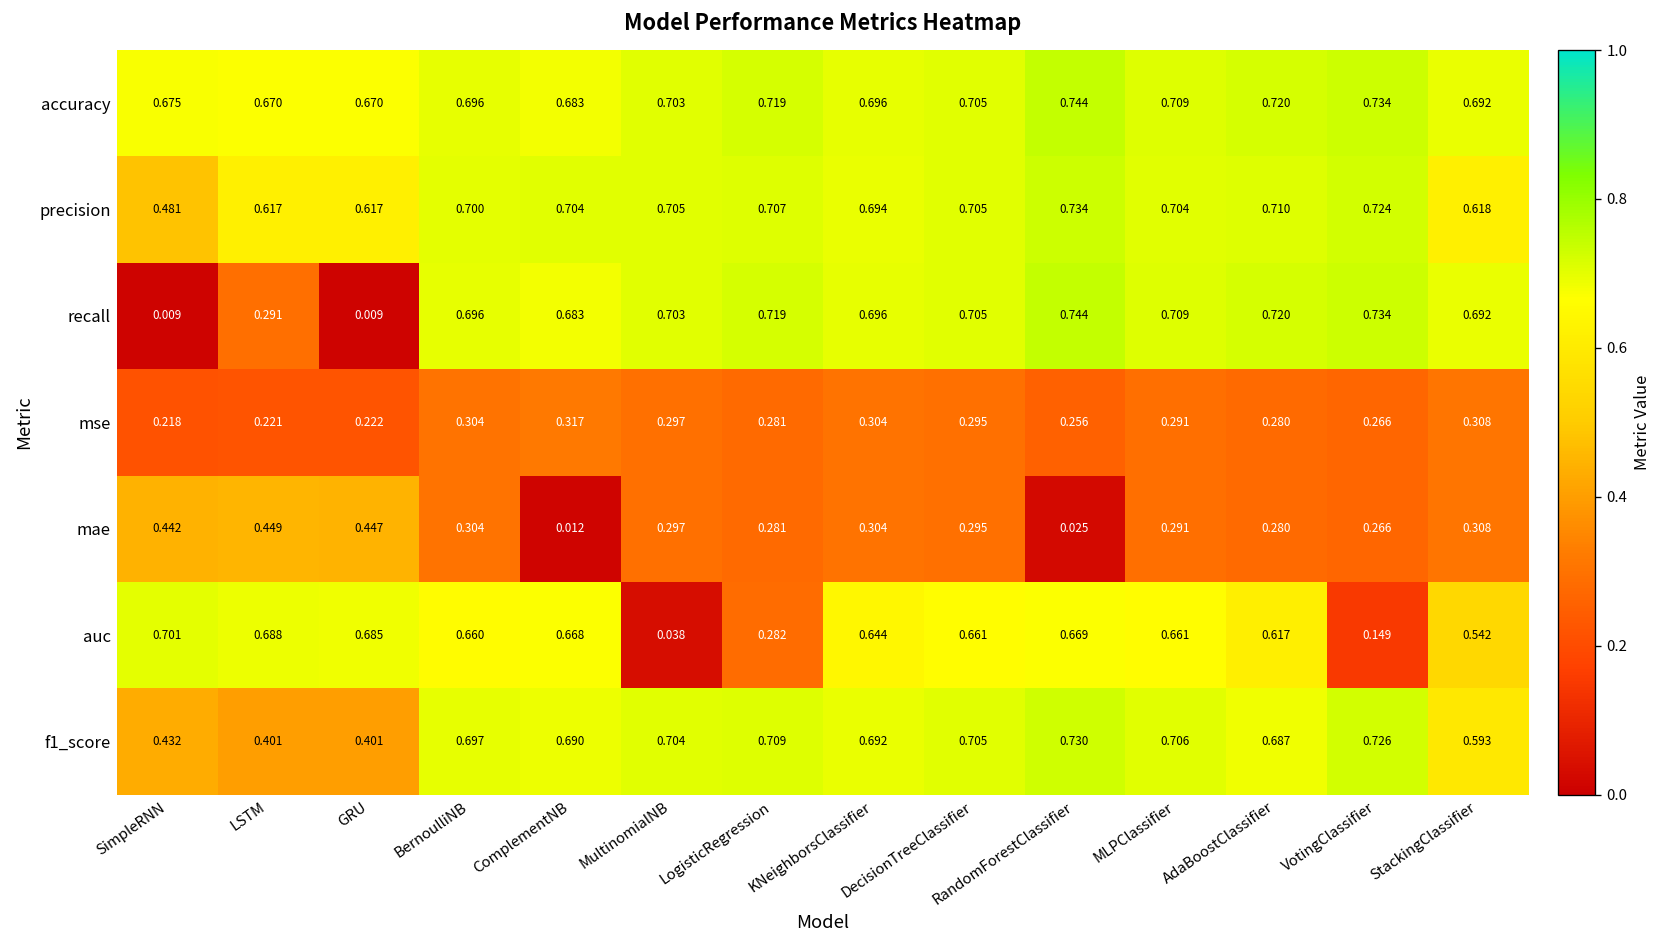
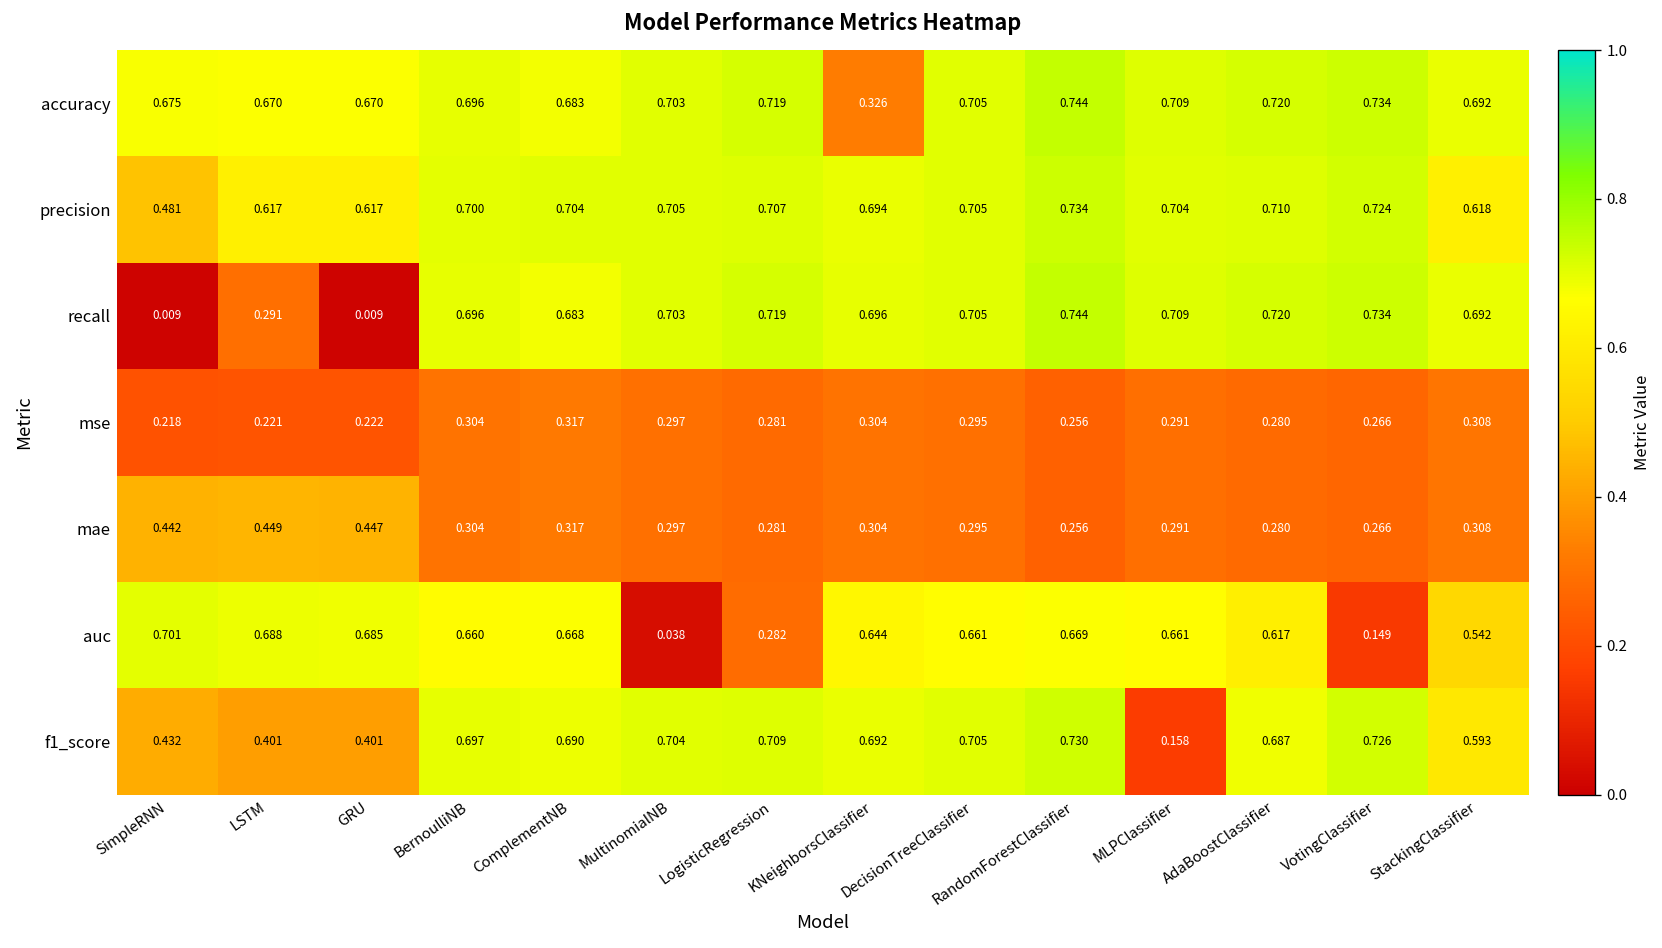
accuracy, KNeighborsClassifier: 0.696 -> 0.326
mae, ComplementNB: 0.012 -> 0.317
mae, RandomForestClassifier: 0.025 -> 0.256
f1_score, MLPClassifier: 0.706 -> 0.158
